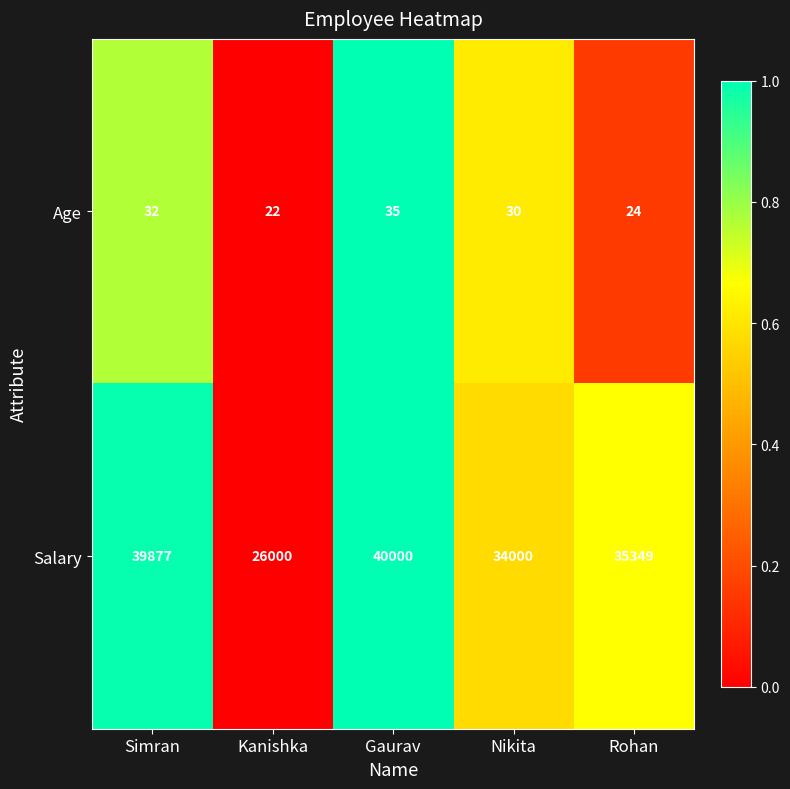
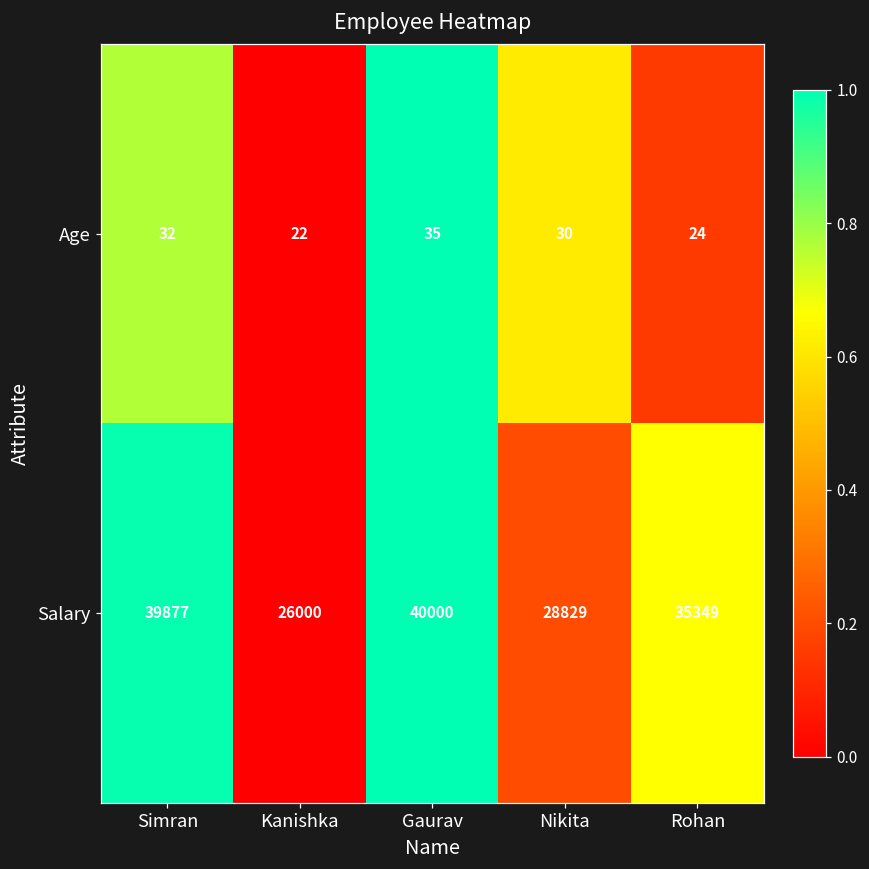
Salary, Nikita: 34000 -> 28829
